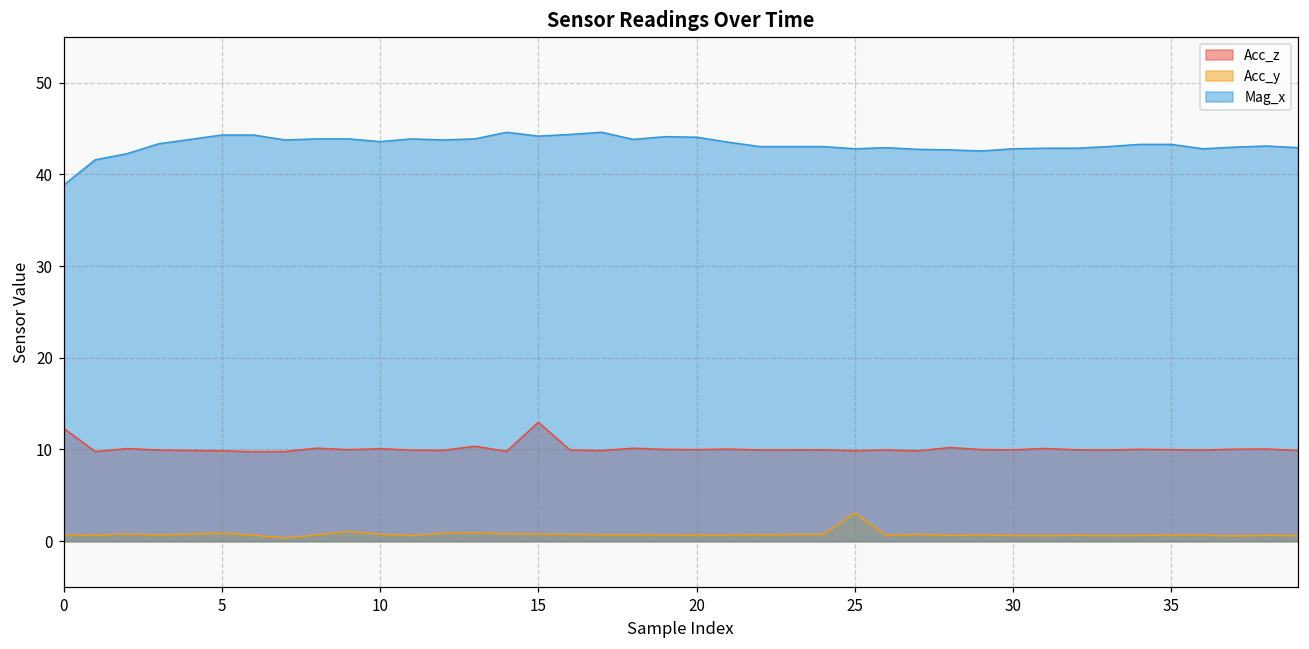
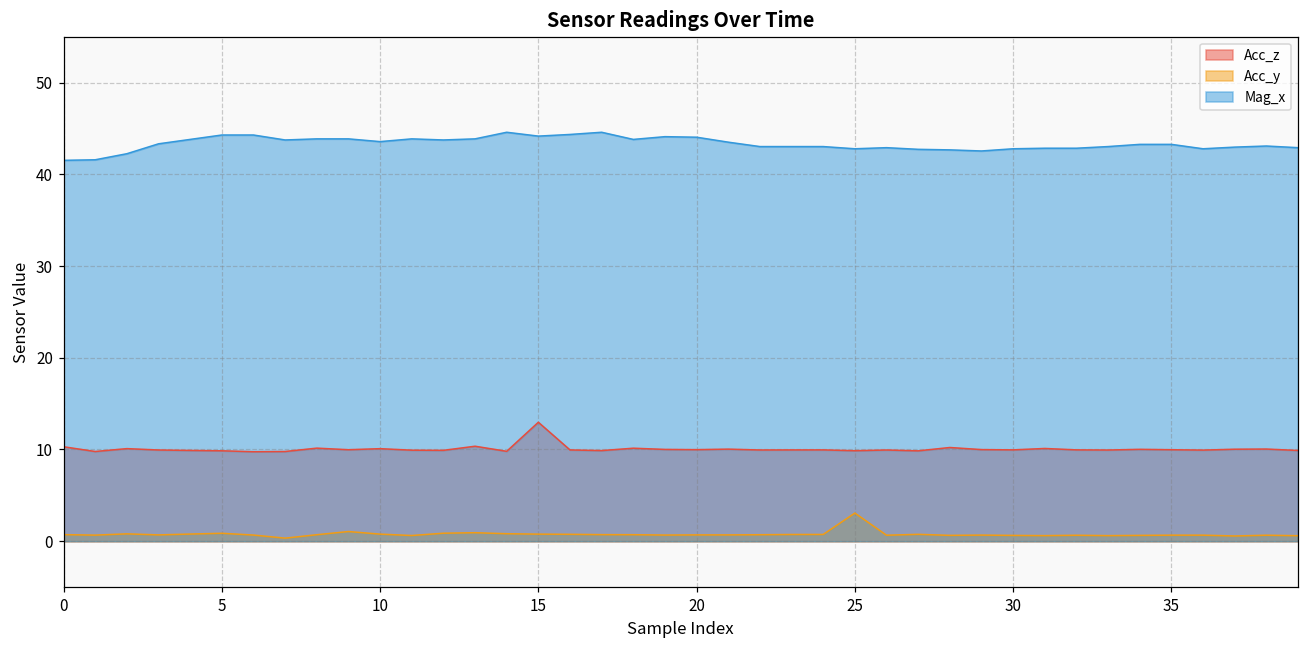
Acc_z, 0: 12 -> 10
Mag_x, 0: 39 -> 42
